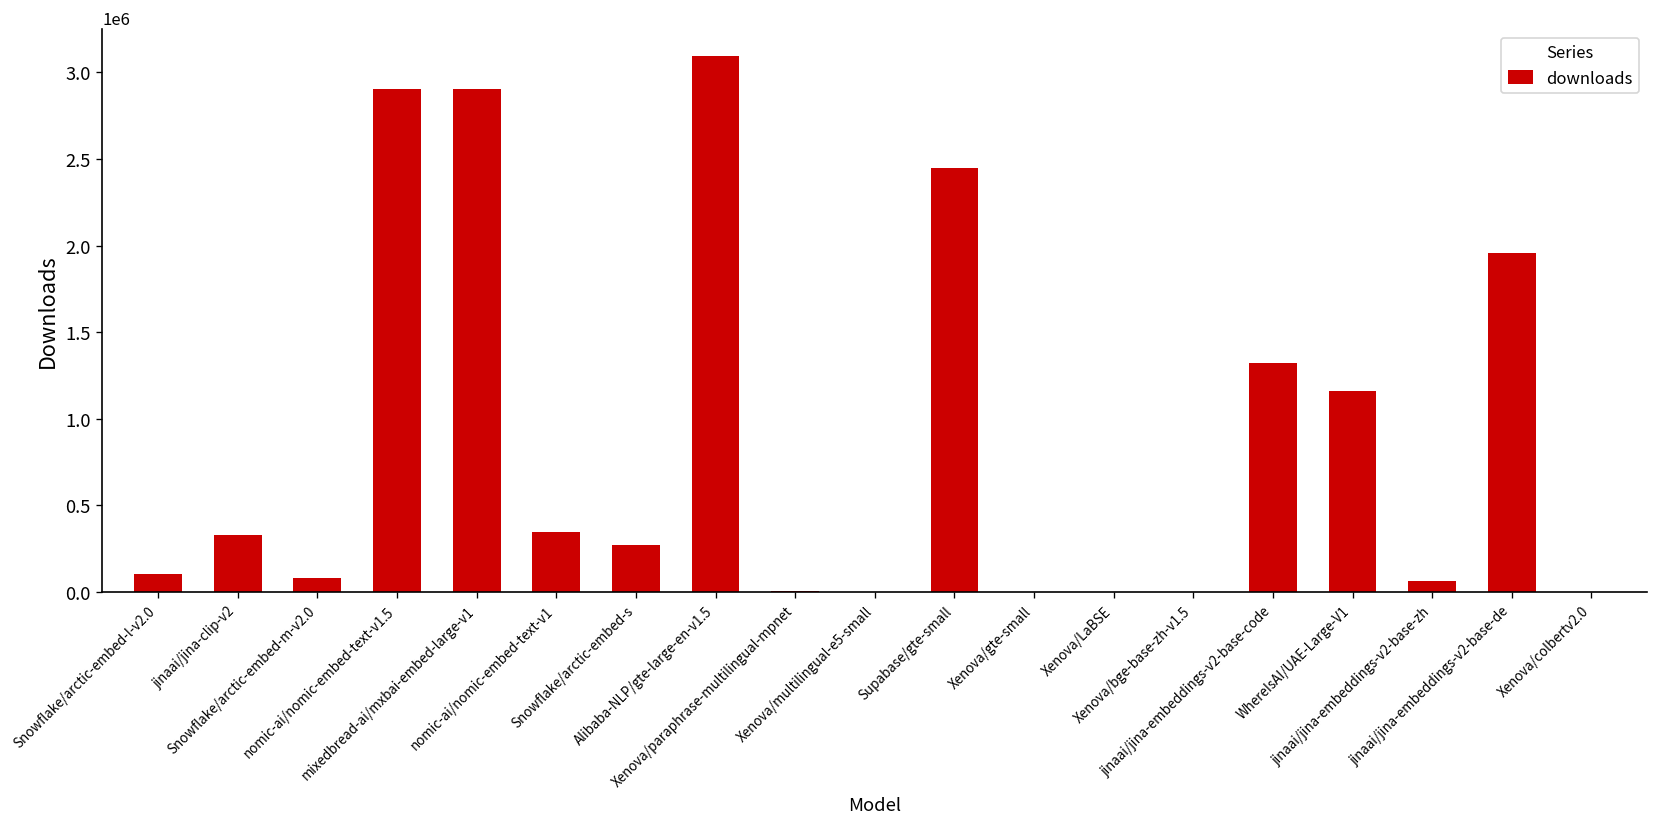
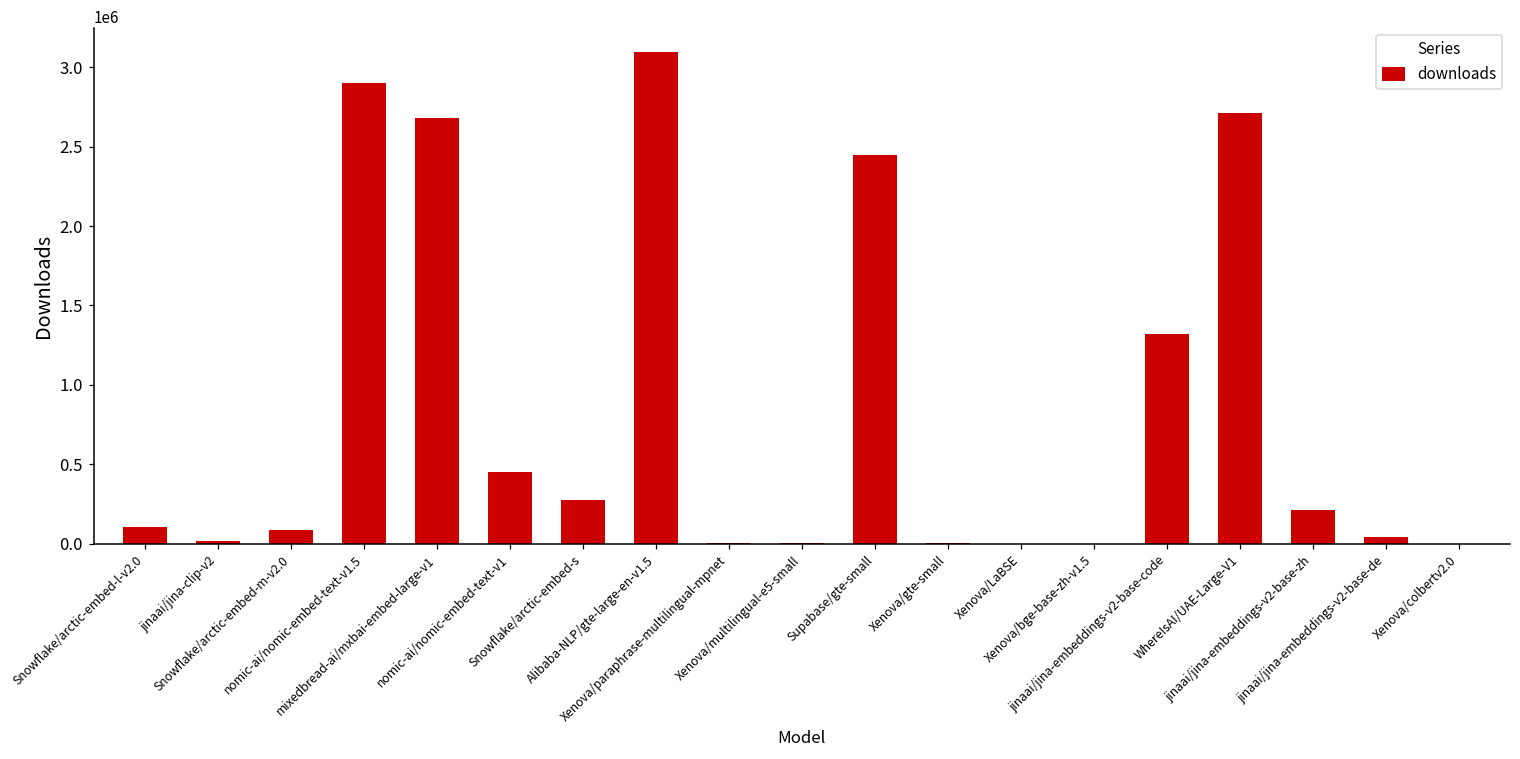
jinaai/jina-clip-v2: 330000 -> 20000
mixedbread-ai/mxbai-embed-large-v1: 2900000 -> 2680000
nomic-ai/nomic-embed-text-v1: 350000 -> 450000
WhereIsAI/UAE-Large-V1: 1160000 -> 2710000
jinaai/jina-embeddings-v2-base-zh: 60000 -> 210000
jinaai/jina-embeddings-v2-base-de: 1960000 -> 40000
